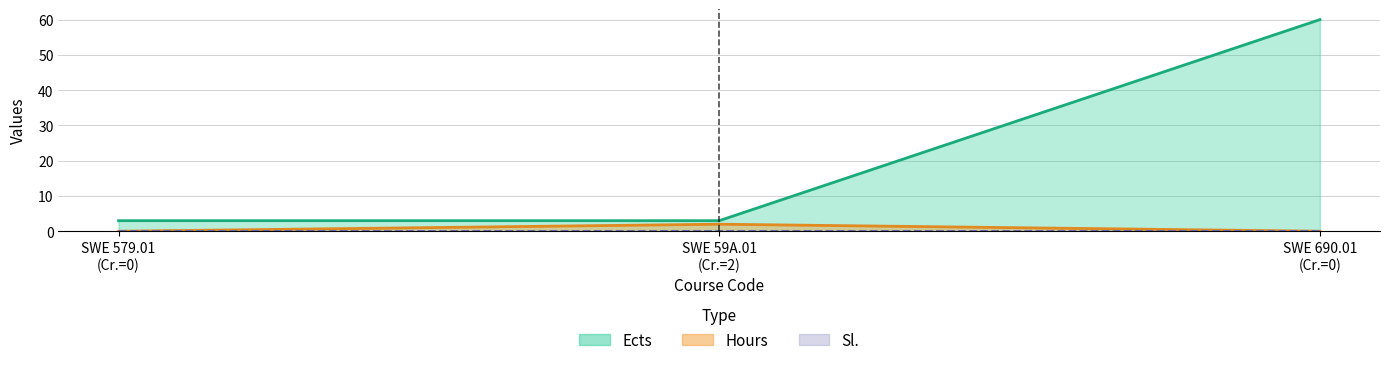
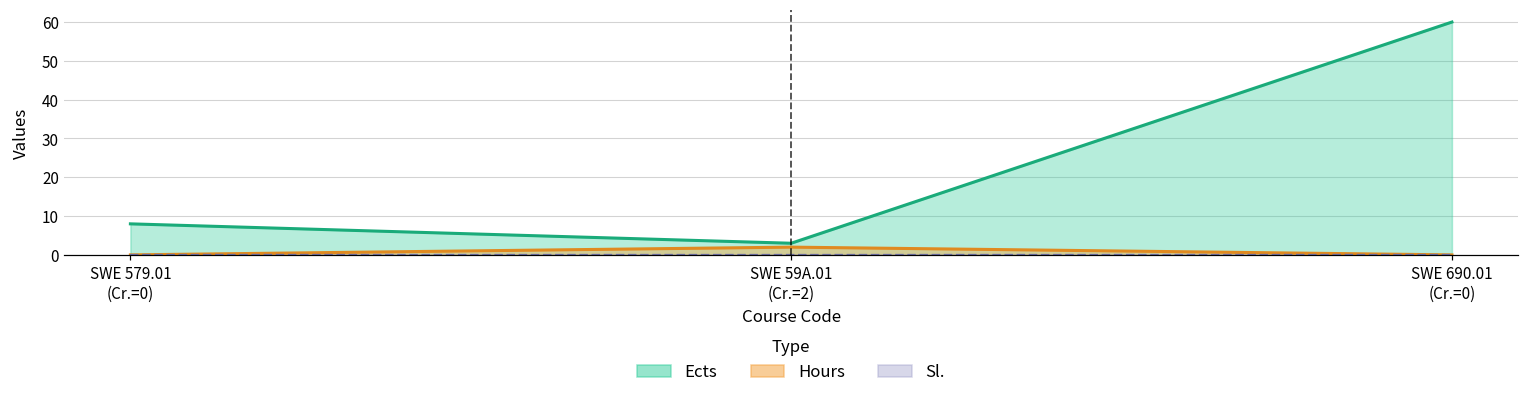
Ects, SWE 579.01 (Cr.=0): 3 -> 8
